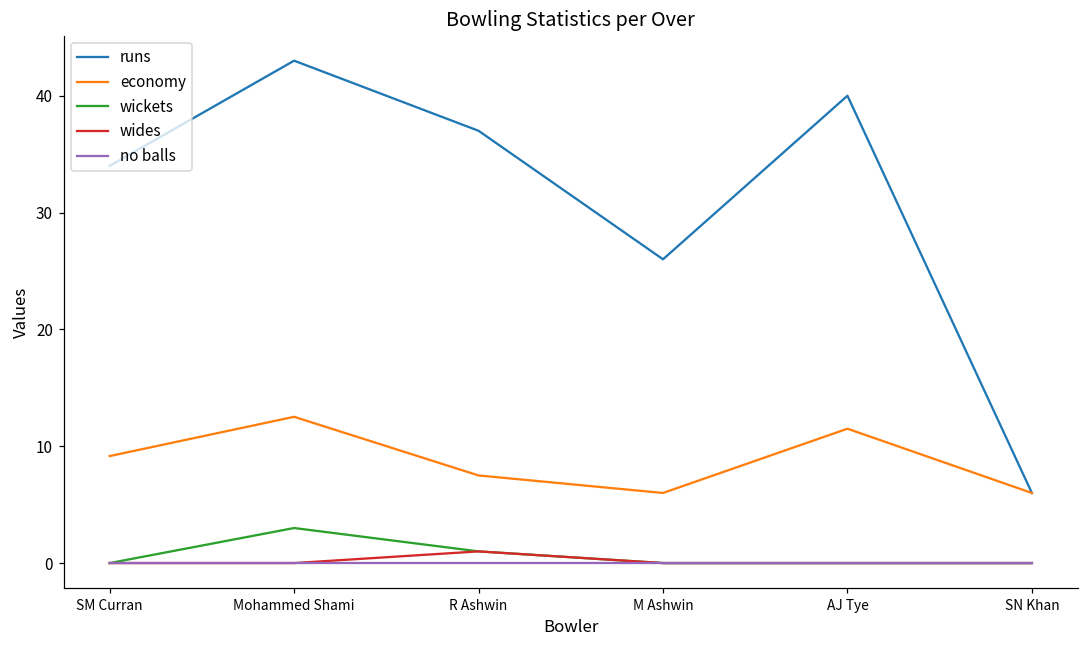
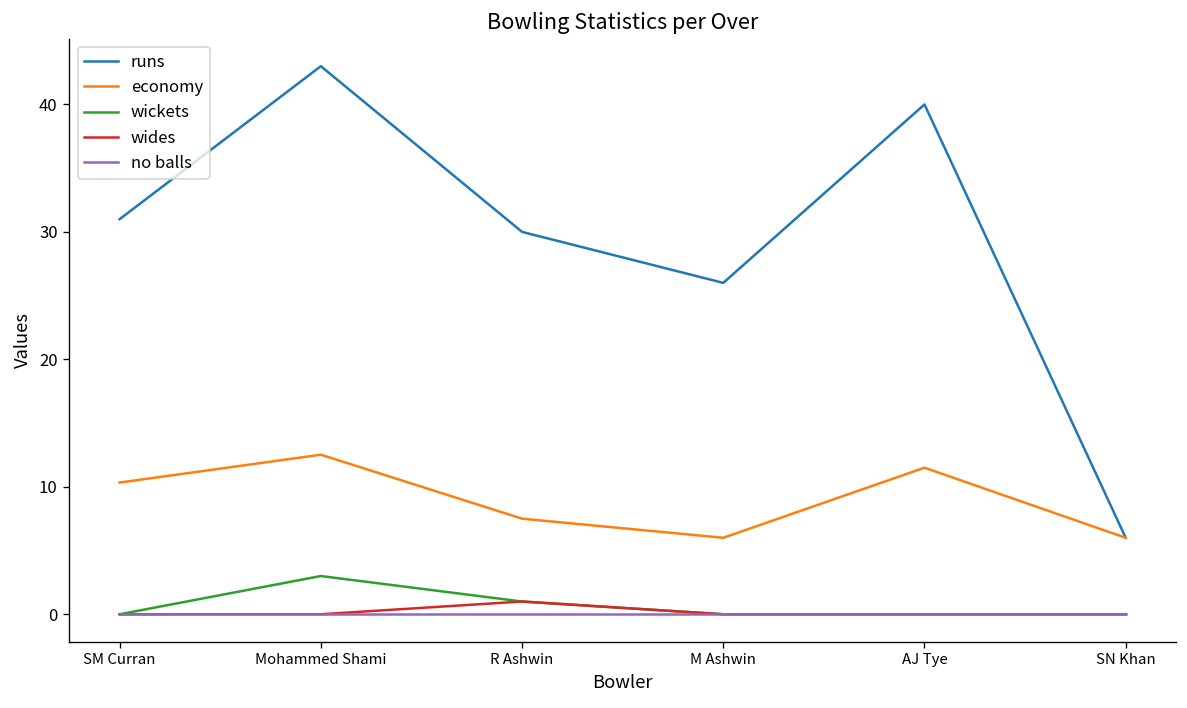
runs, SM Curran: 34 -> 31
economy, SM Curran: 9.2 -> 10.3
runs, R Ashwin: 37 -> 30
